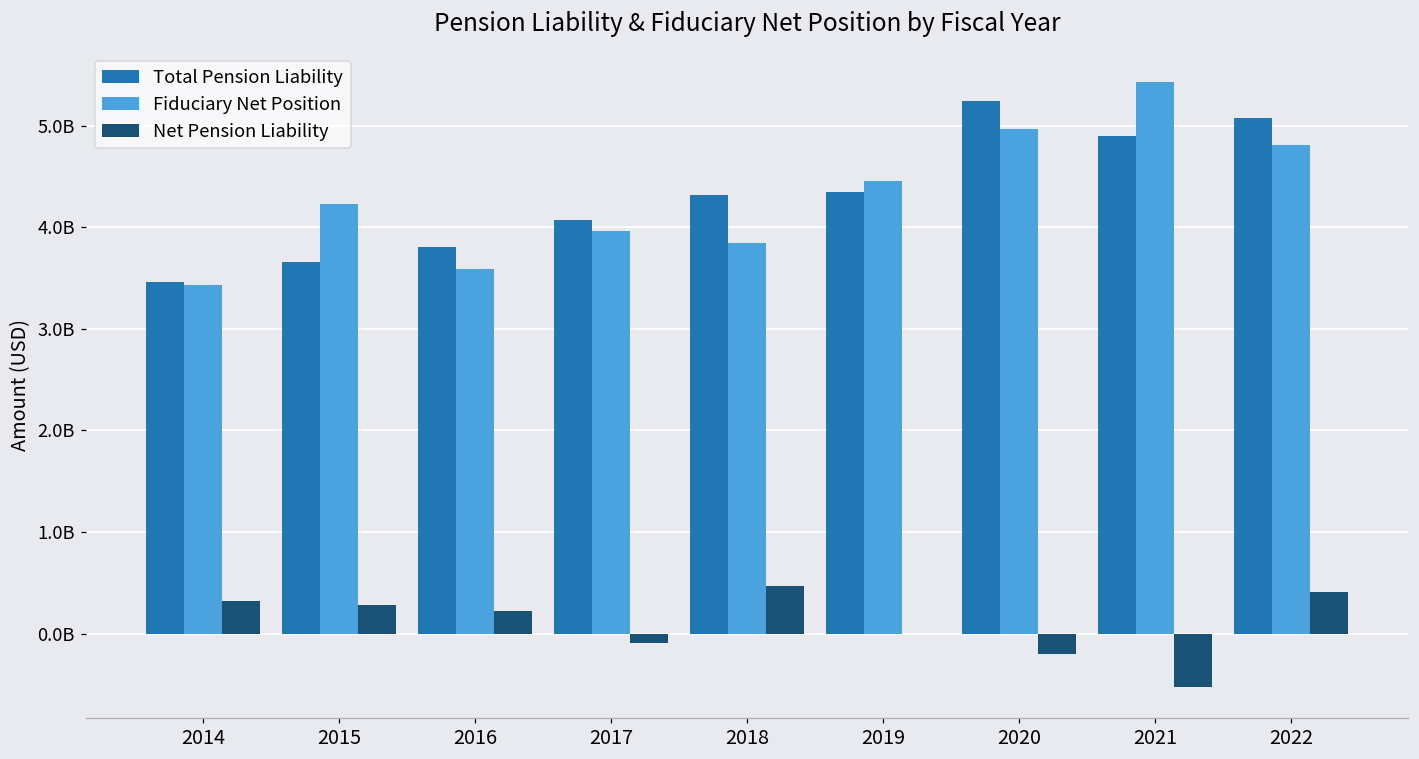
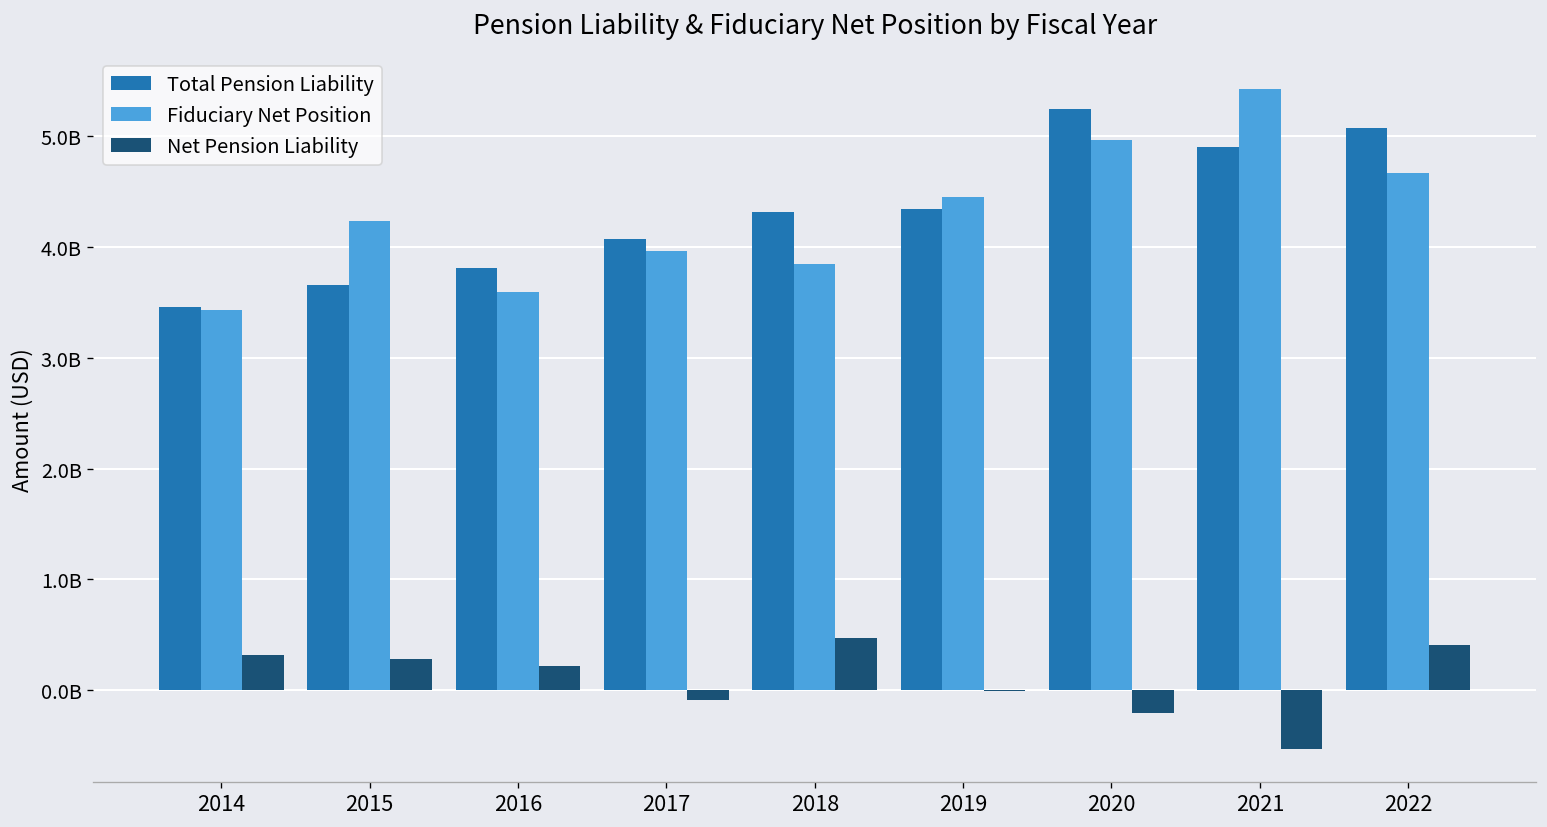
Fiduciary Net Position, 2022: 4800000000 -> 4700000000
